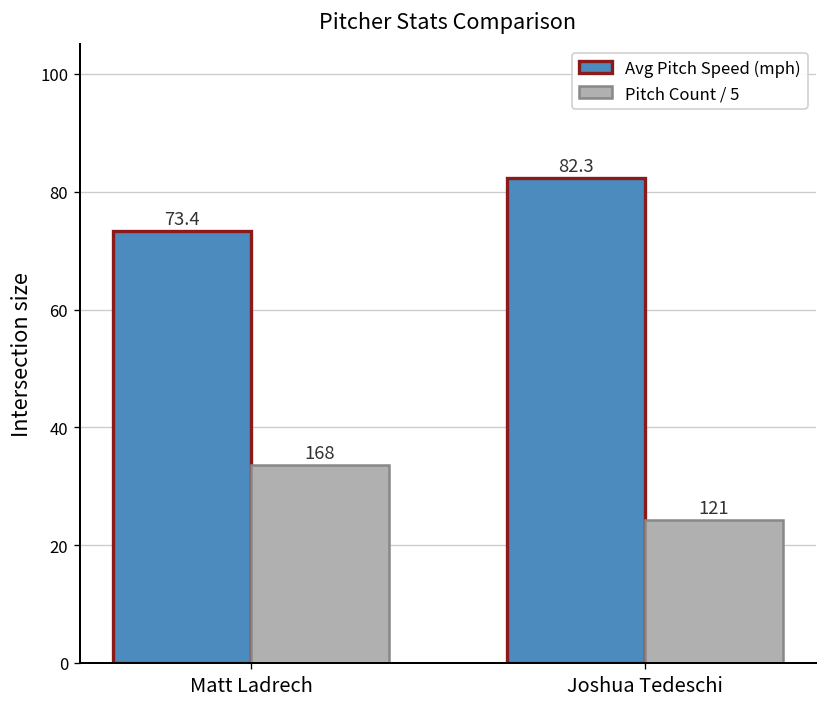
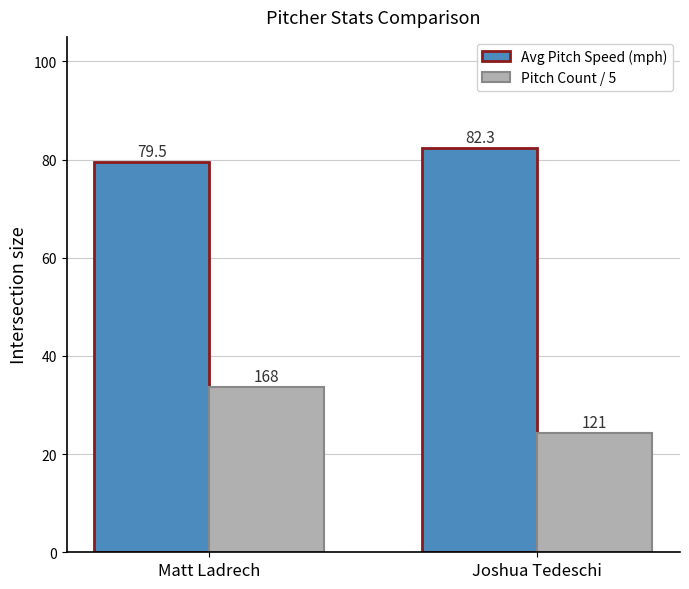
Avg Pitch Speed (mph), Matt Ladrech: 73.4 -> 79.5
